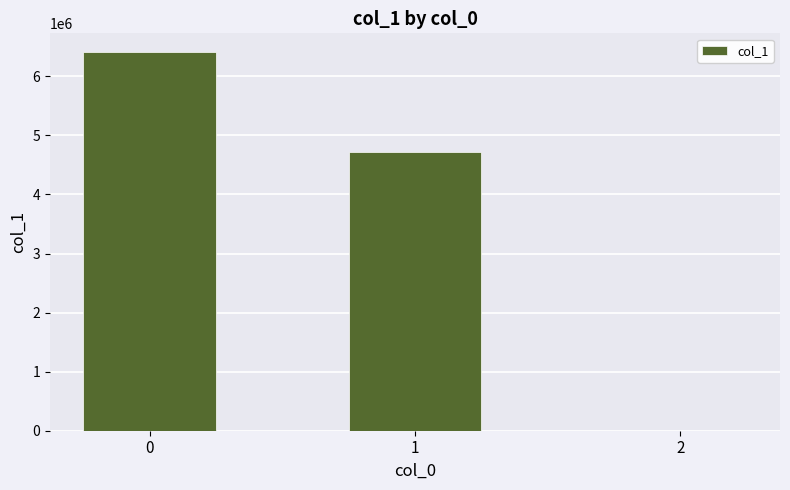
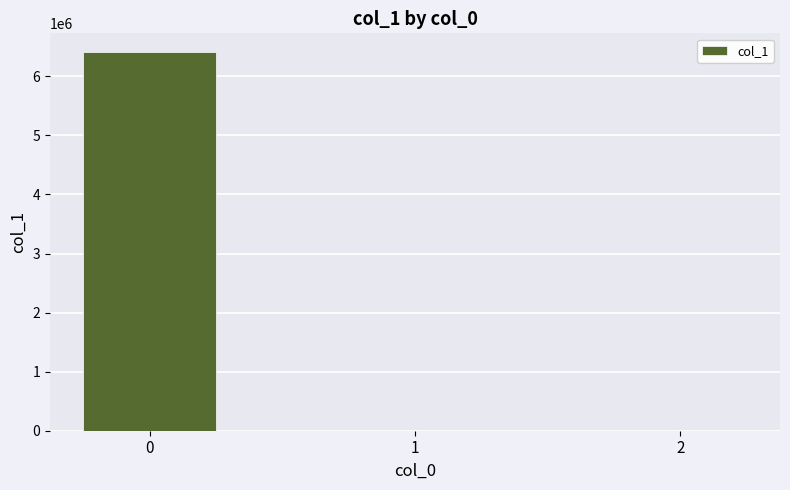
1: 4700000 -> 0
